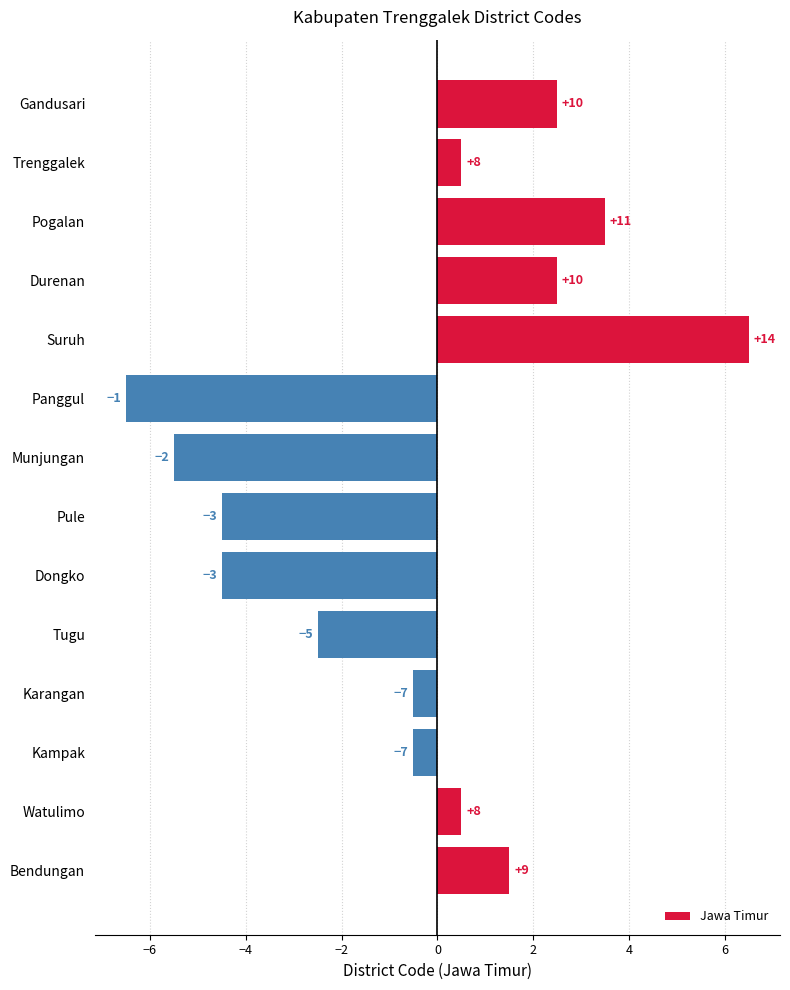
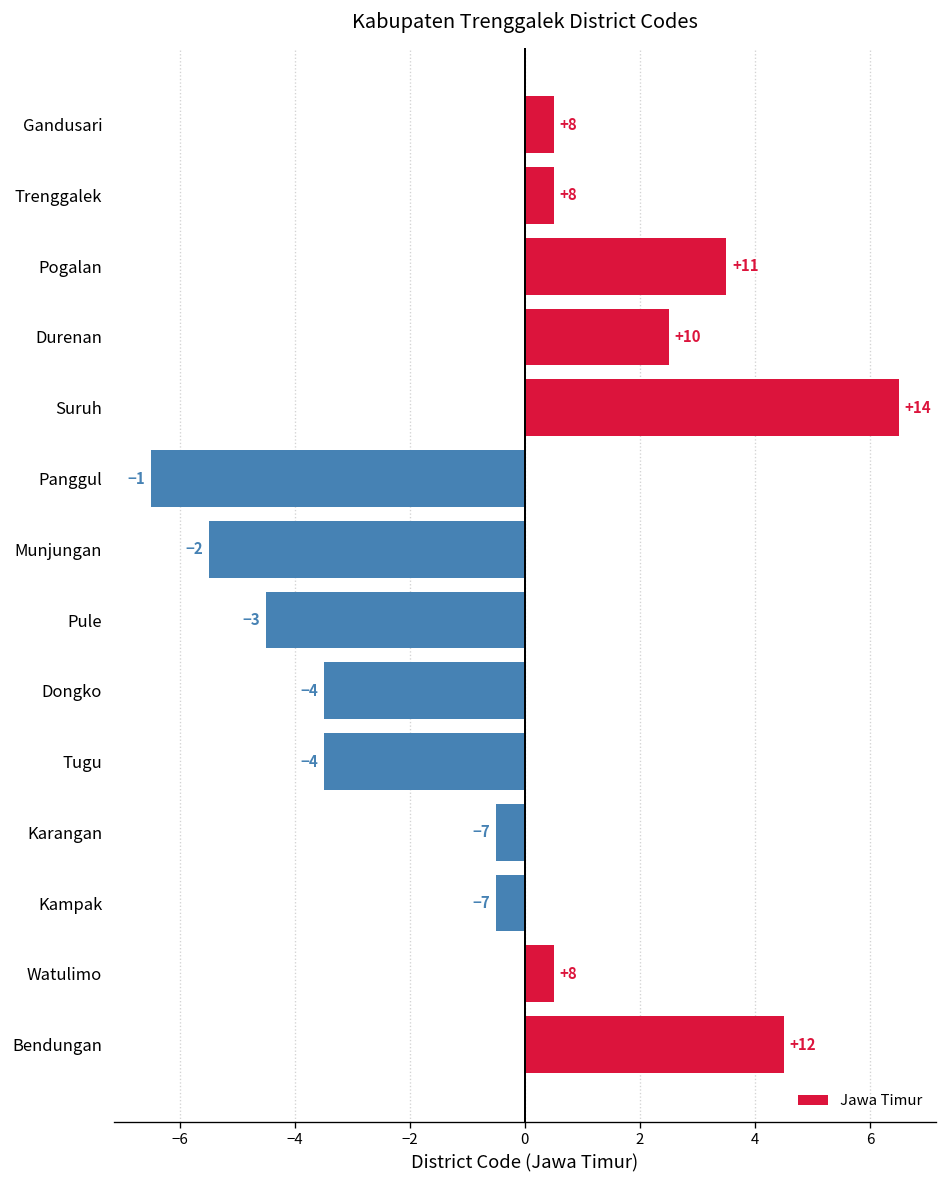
Gandusari: +10 -> +8
Dongko: -5 -> -4
Tugu: -3 -> -4
Bendungan: +9 -> +12
